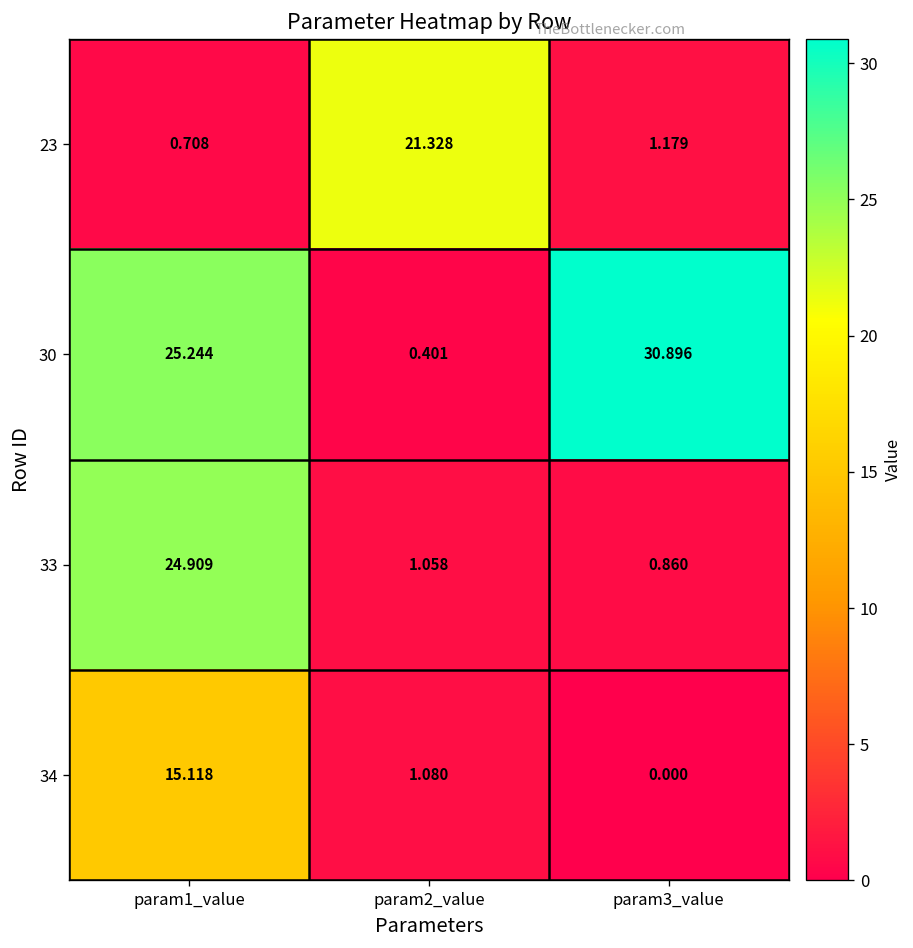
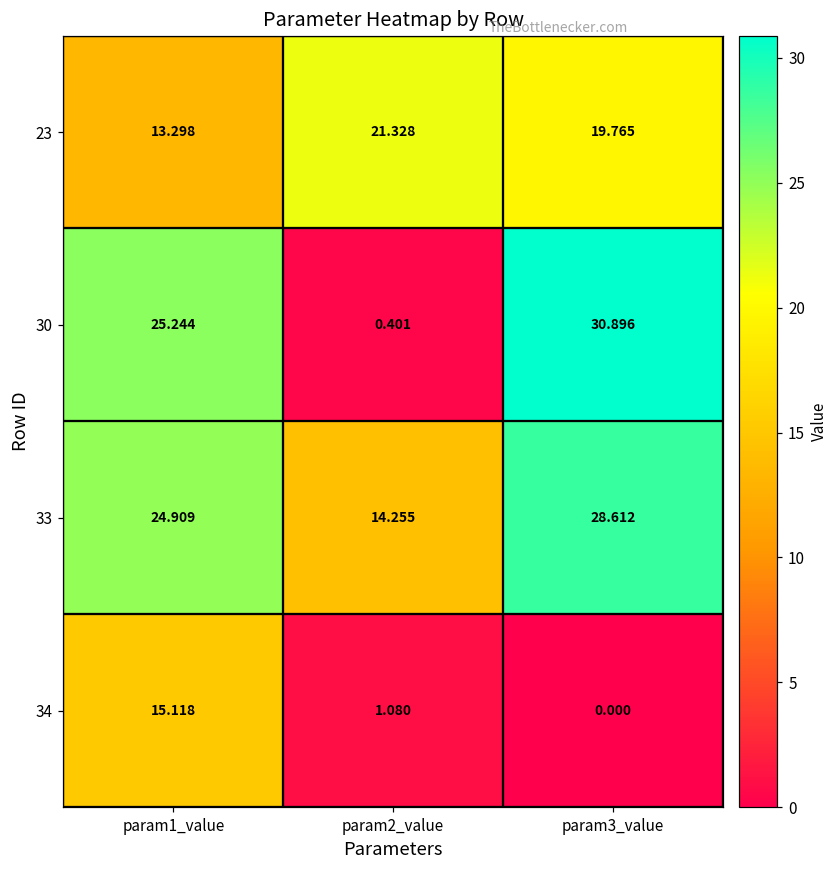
23, param1_value: 0.708 -> 13.298
23, param3_value: 1.179 -> 19.765
33, param2_value: 1.058 -> 14.255
33, param3_value: 0.860 -> 28.612
